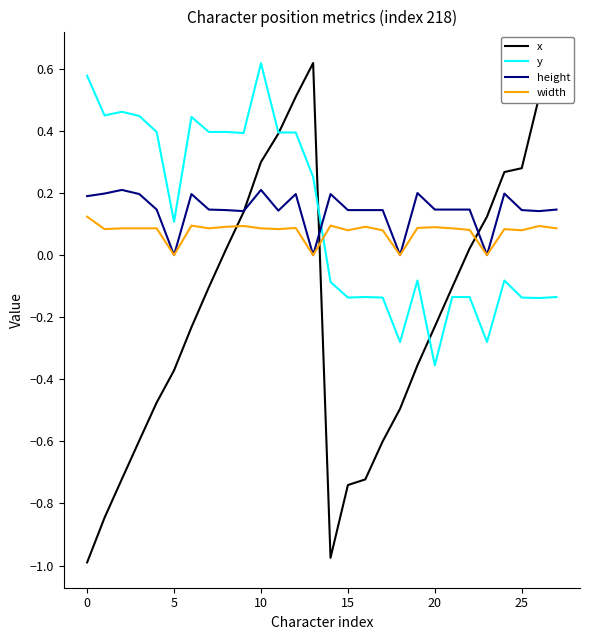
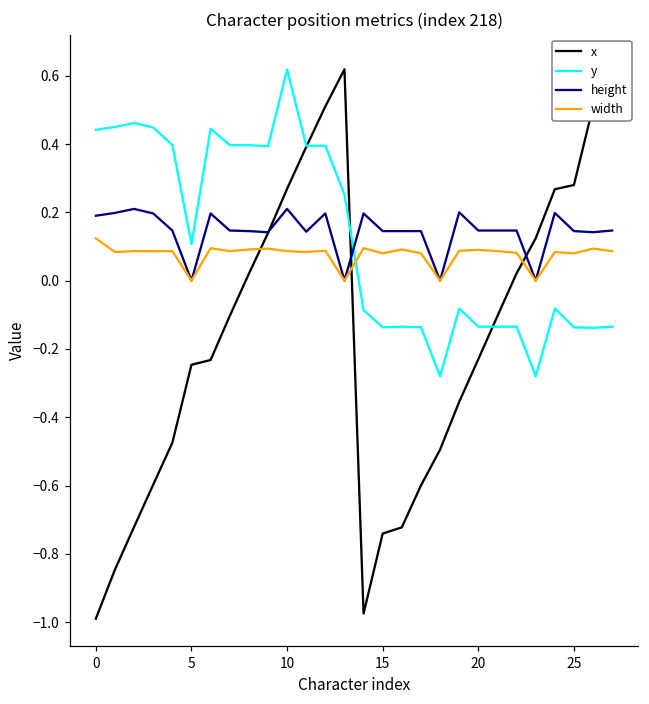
y, 0: 0.58 -> 0.44
x, 5: -0.37 -> -0.25
x, 10: 0.30 -> 0.27
y, 20: -0.36 -> -0.14
